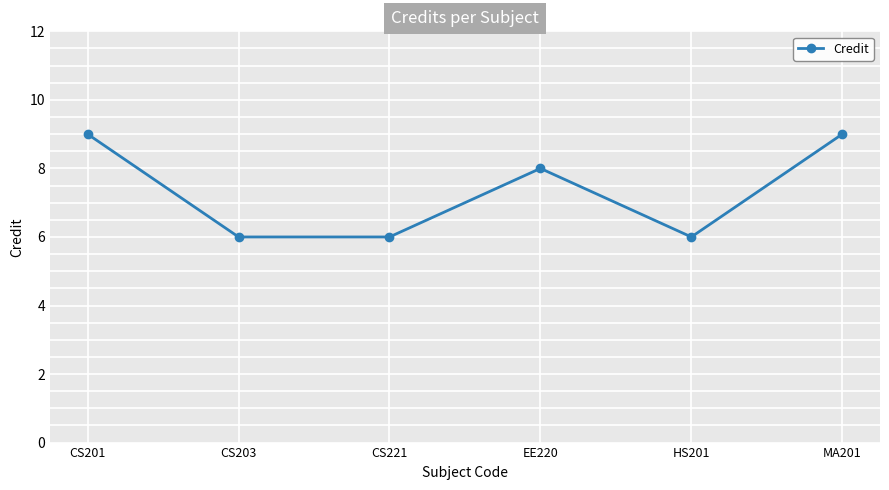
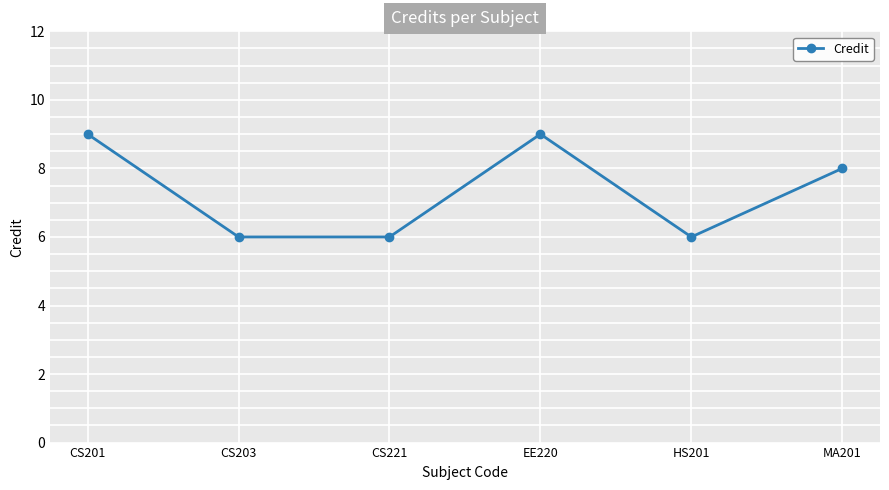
EE220: 8 -> 9
MA201: 9 -> 8
